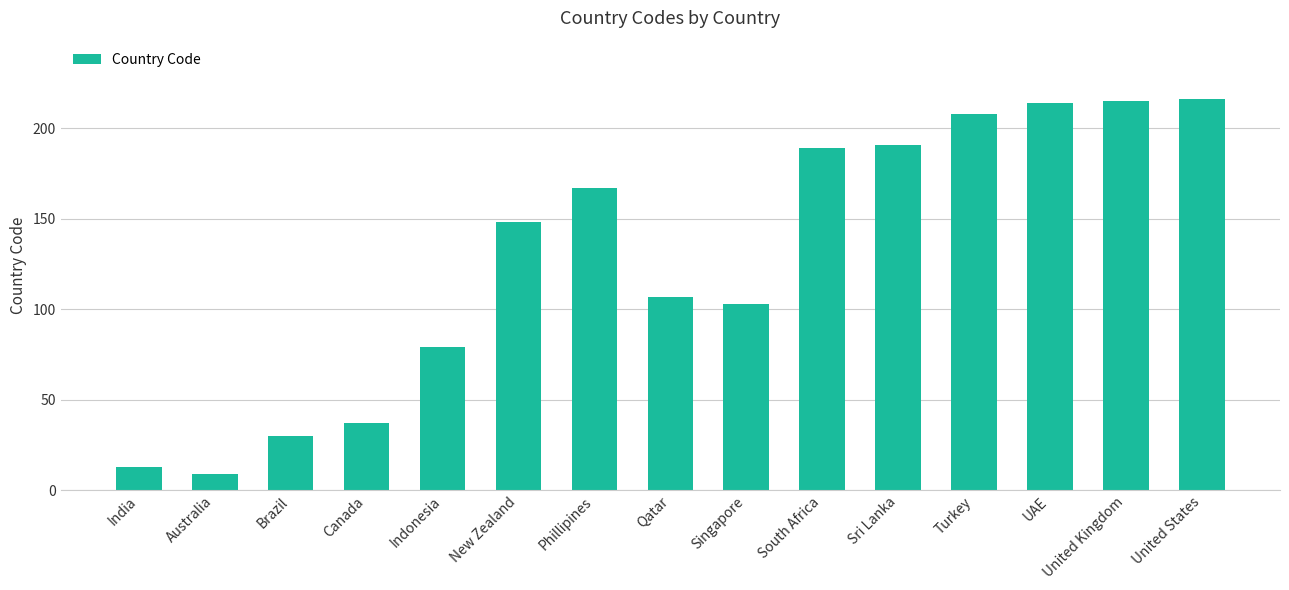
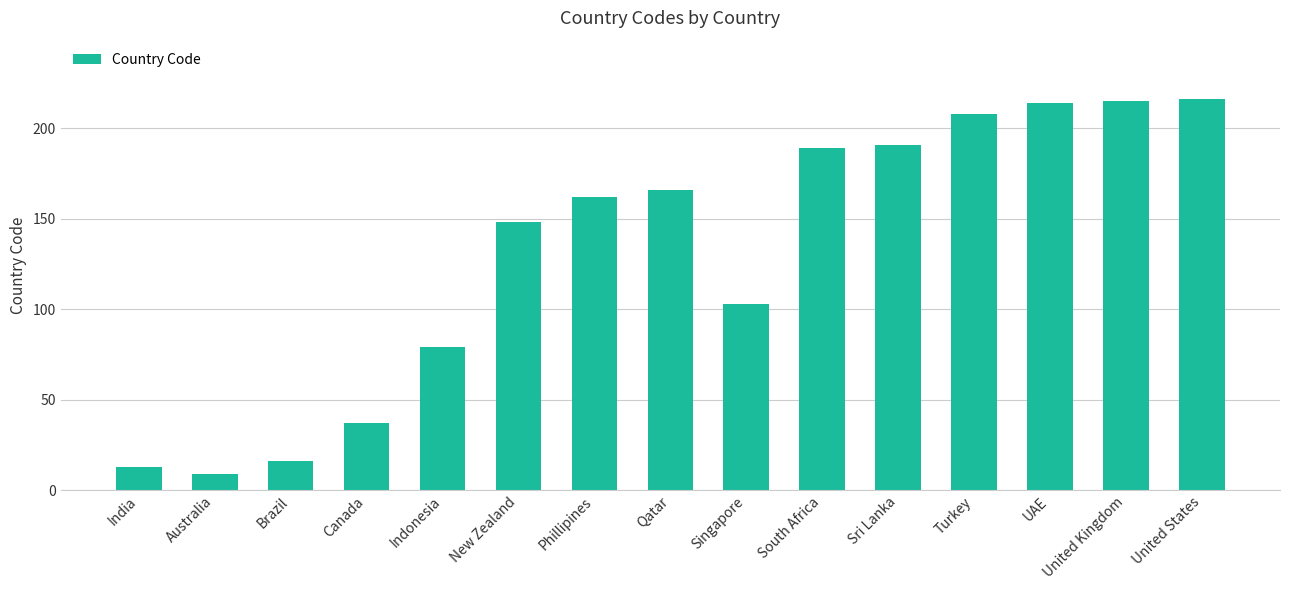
Brazil: 30 -> 16
Phillipines: 167 -> 162
Qatar: 107 -> 166
